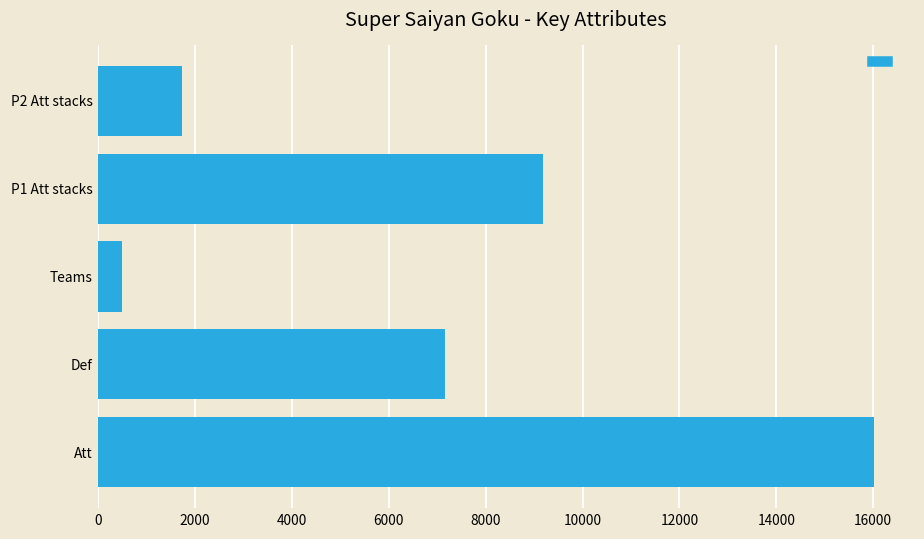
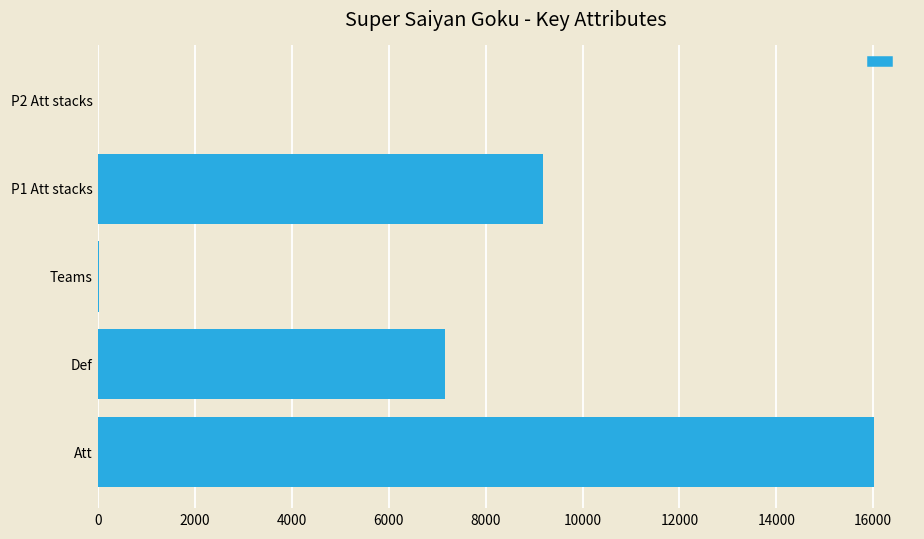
P2 Att stacks: 1700 -> 0
Teams: 500 -> 0
